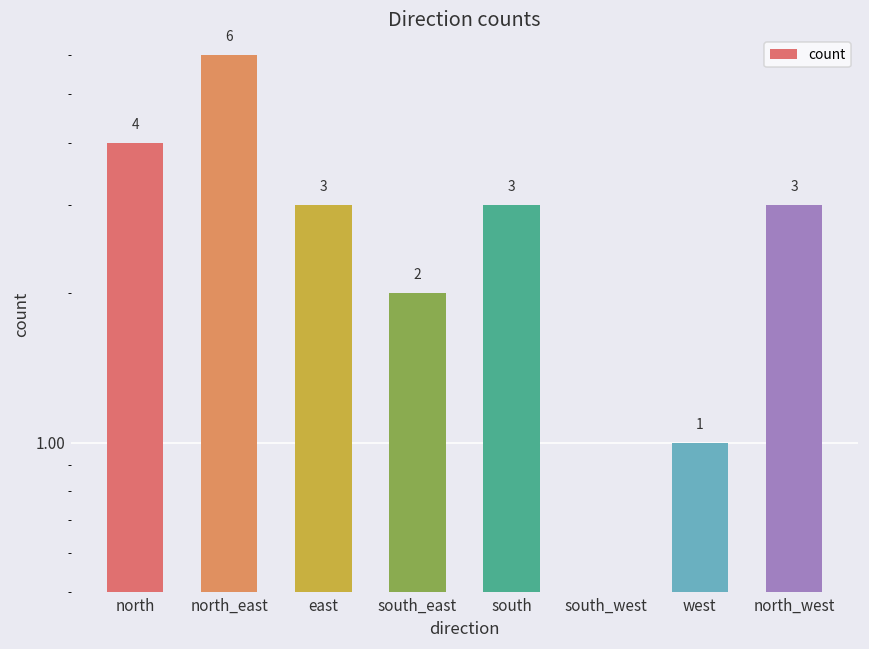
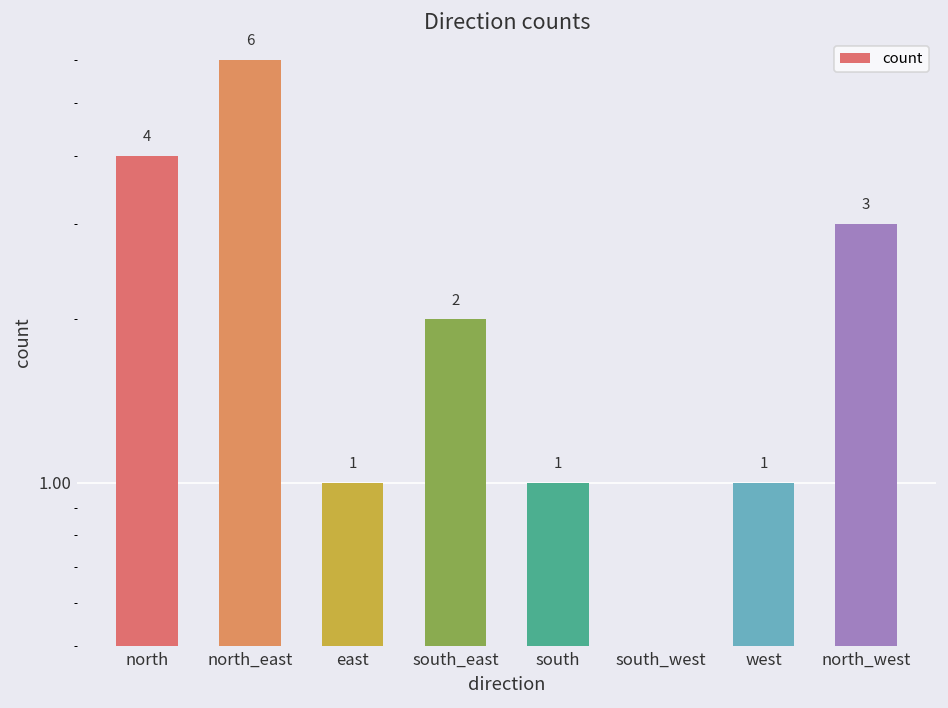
east: 3 -> 1
south: 3 -> 1
